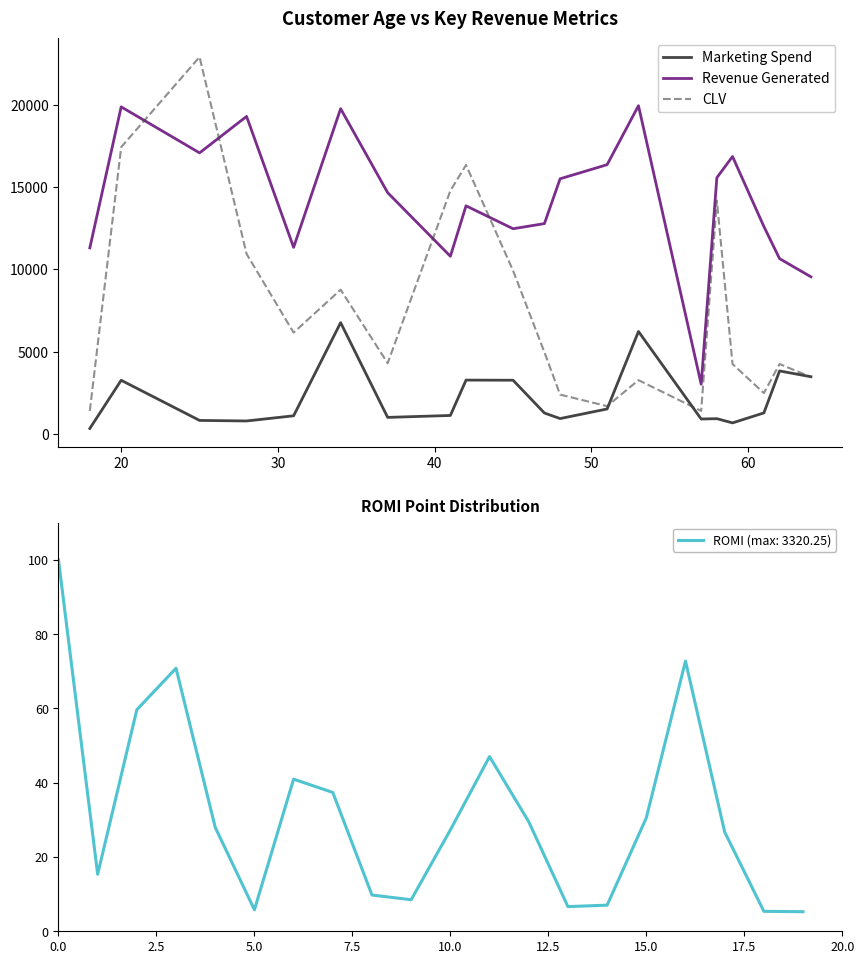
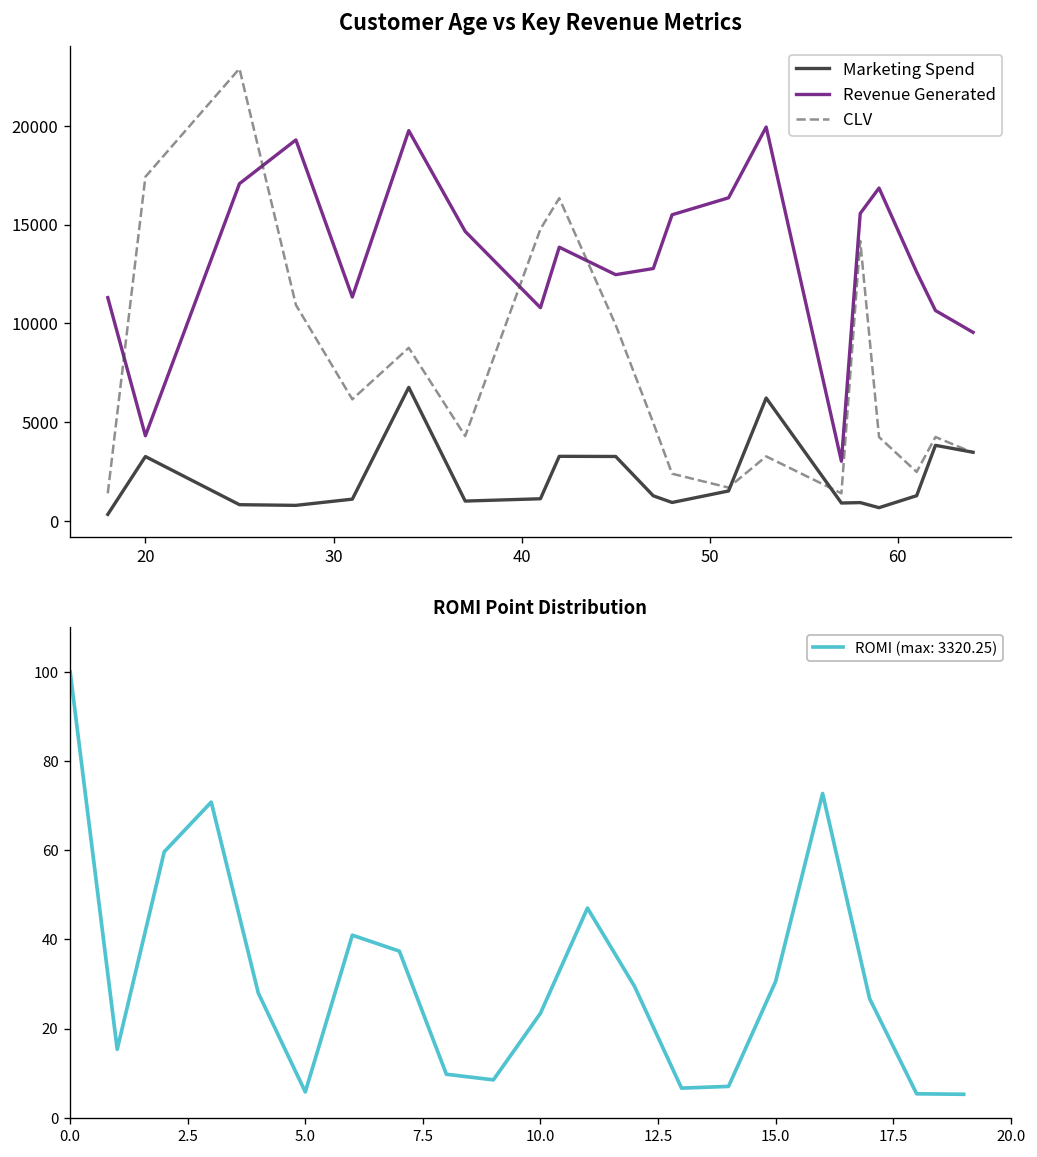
Customer Age vs Key Revenue Metrics, Revenue Generated, 20: 19900 -> 4300
ROMI Point Distribution, 10.0: 27 -> 23
